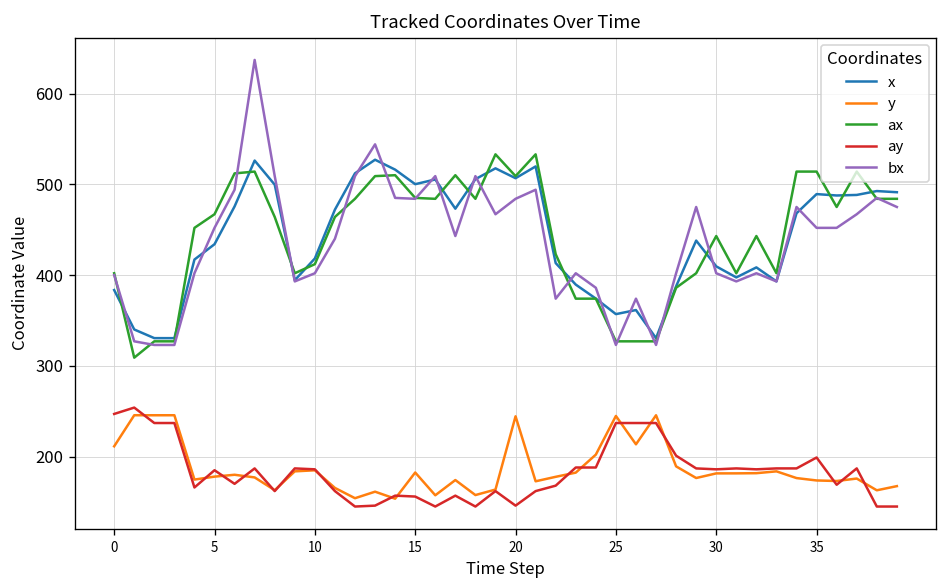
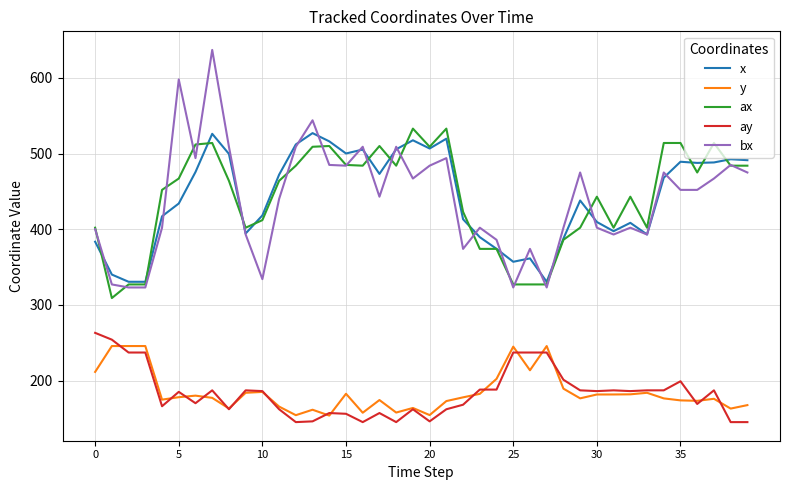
ay, 0: 250 -> 260
bx, 5: 450 -> 600
bx, 10: 400 -> 330
y, 20: 240 -> 150
